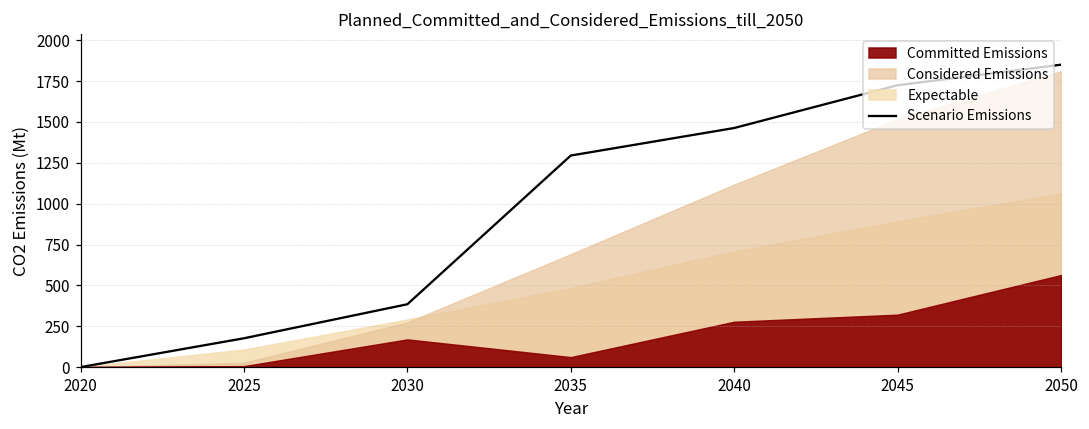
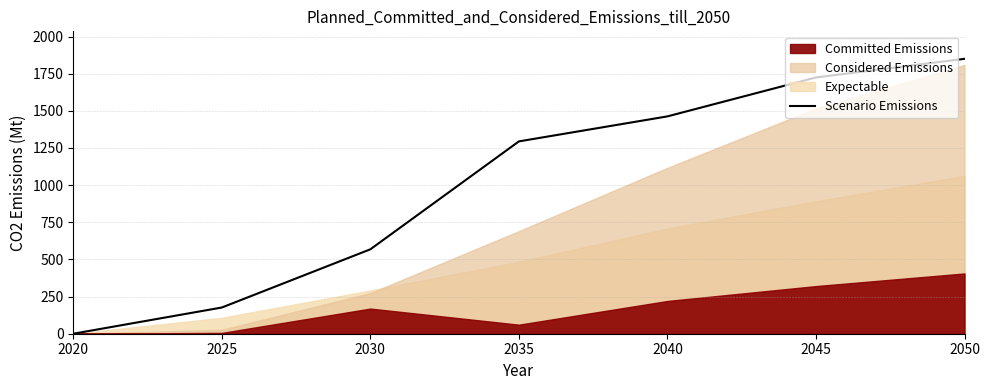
Scenario Emissions, 2030: 380 -> 570
Committed Emissions, 2040: 280 -> 220
Committed Emissions, 2050: 560 -> 410
